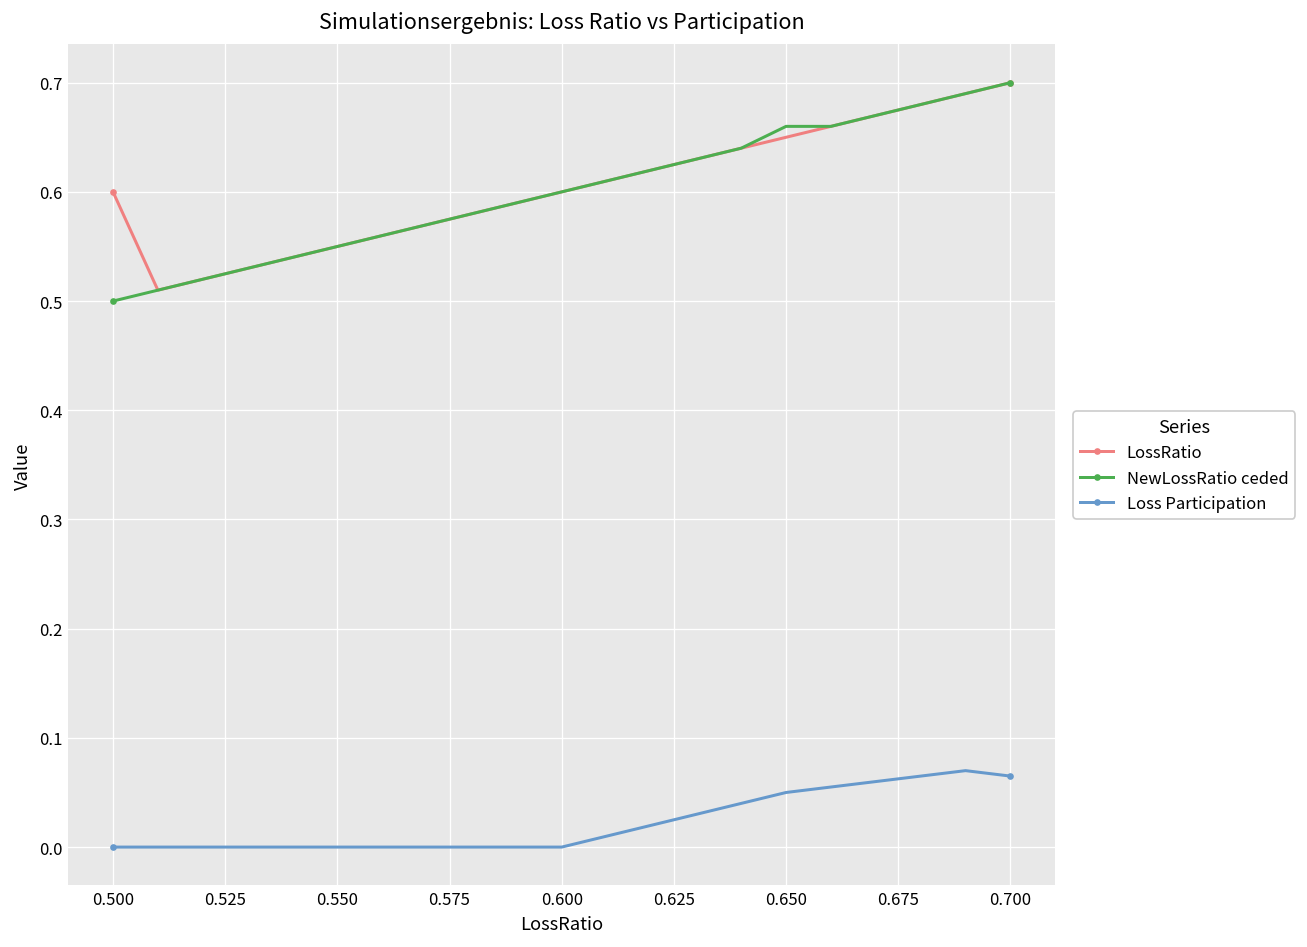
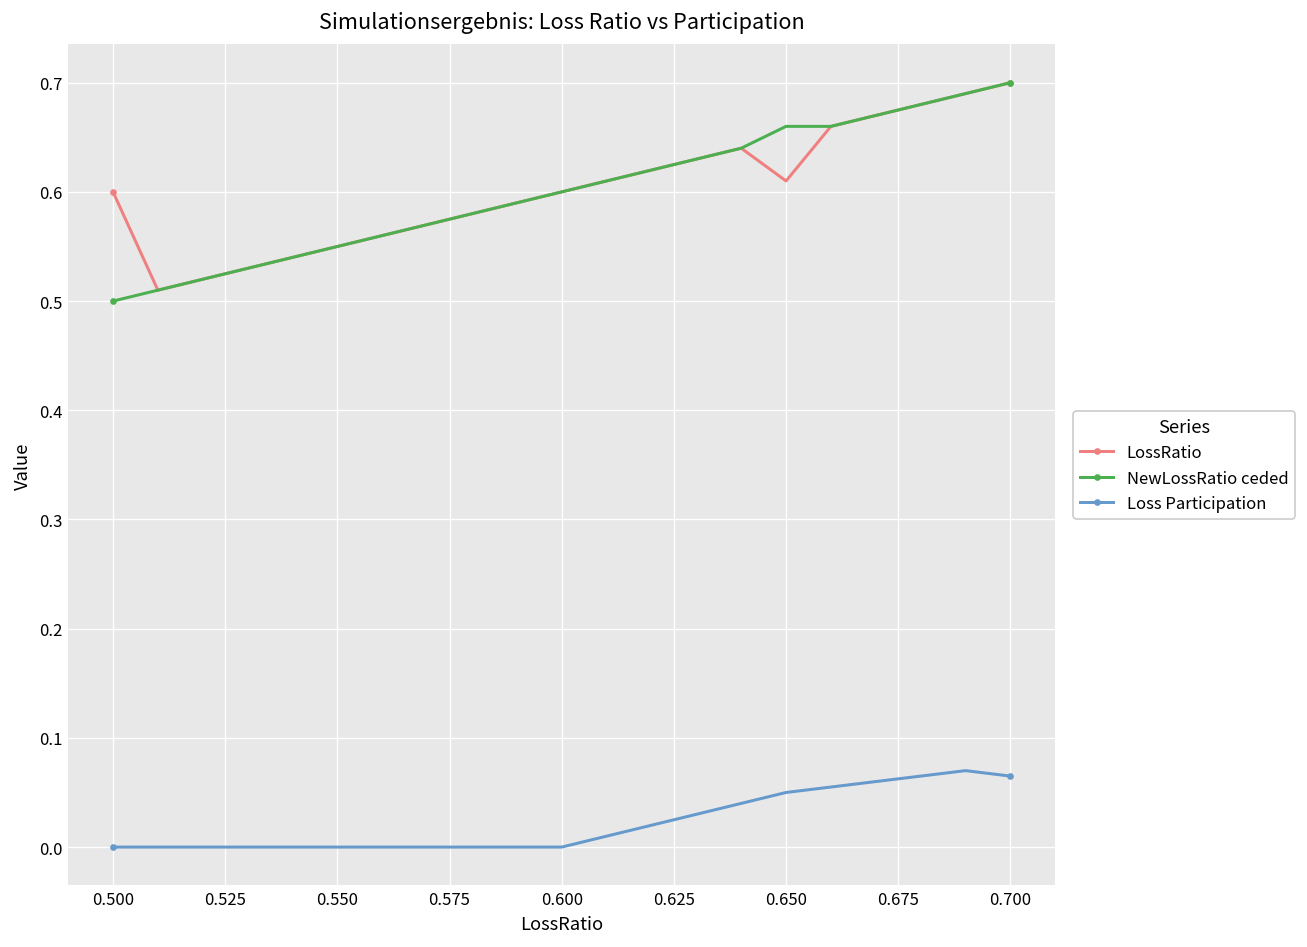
LossRatio, 0.650: 0.65 -> 0.61
